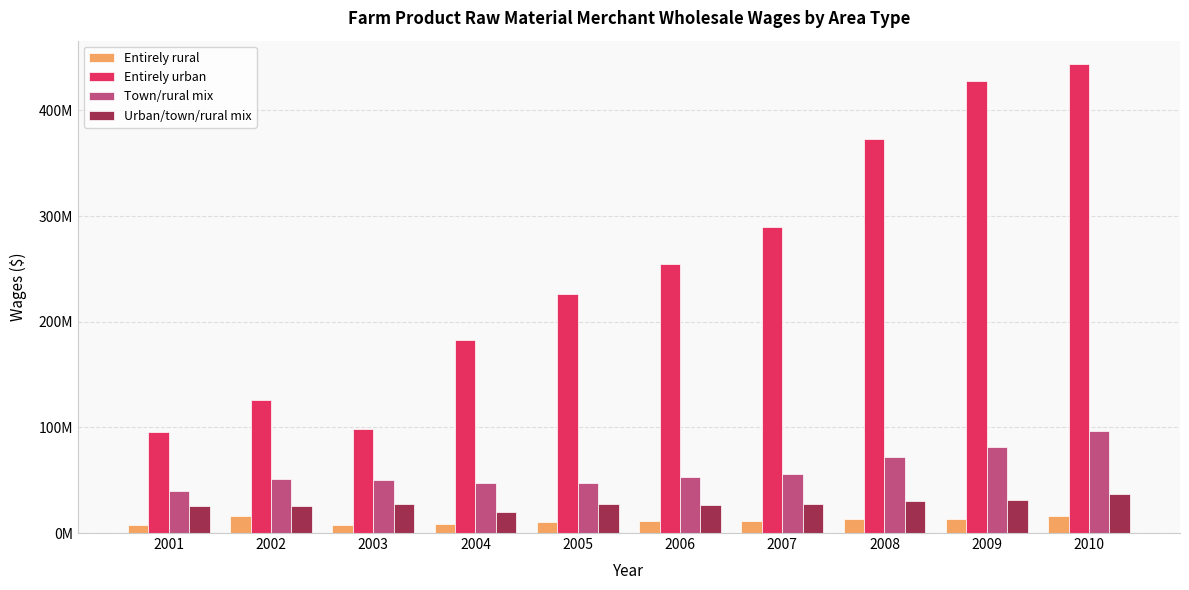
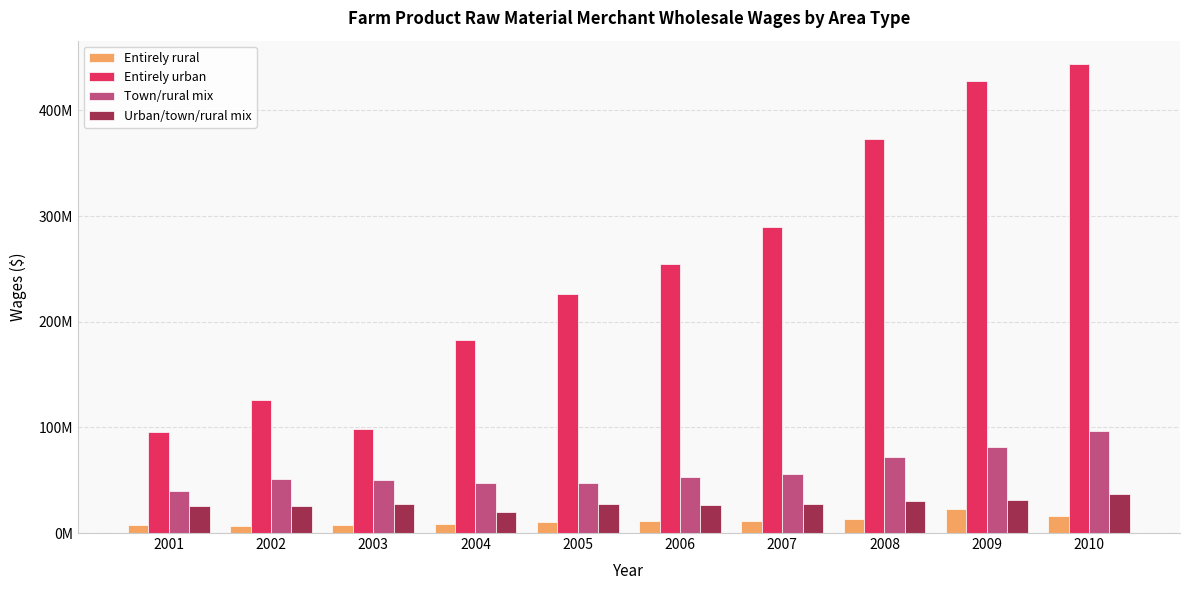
Entirely rural, 2002: 17000000 -> 7000000
Entirely rural, 2009: 13000000 -> 22000000
